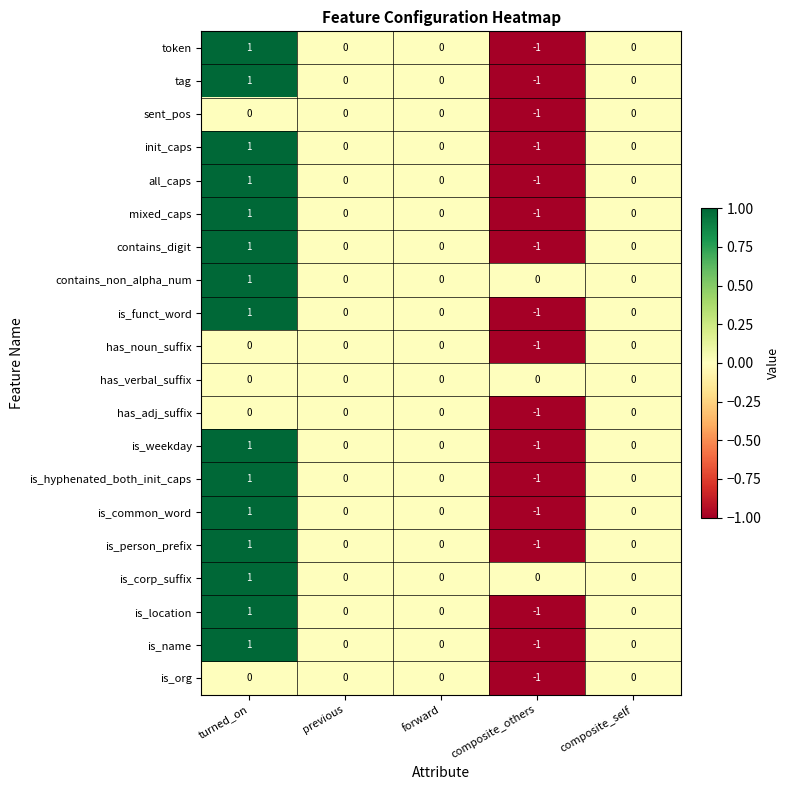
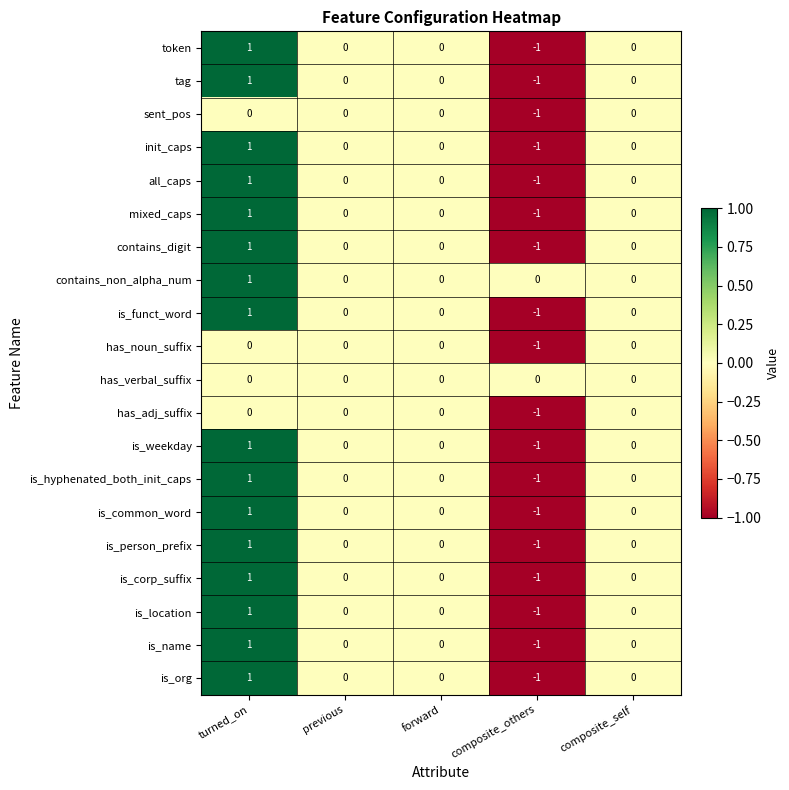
is_corp_suffix, composite_others: 0 -> -1
is_org, turned_on: 0 -> 1
